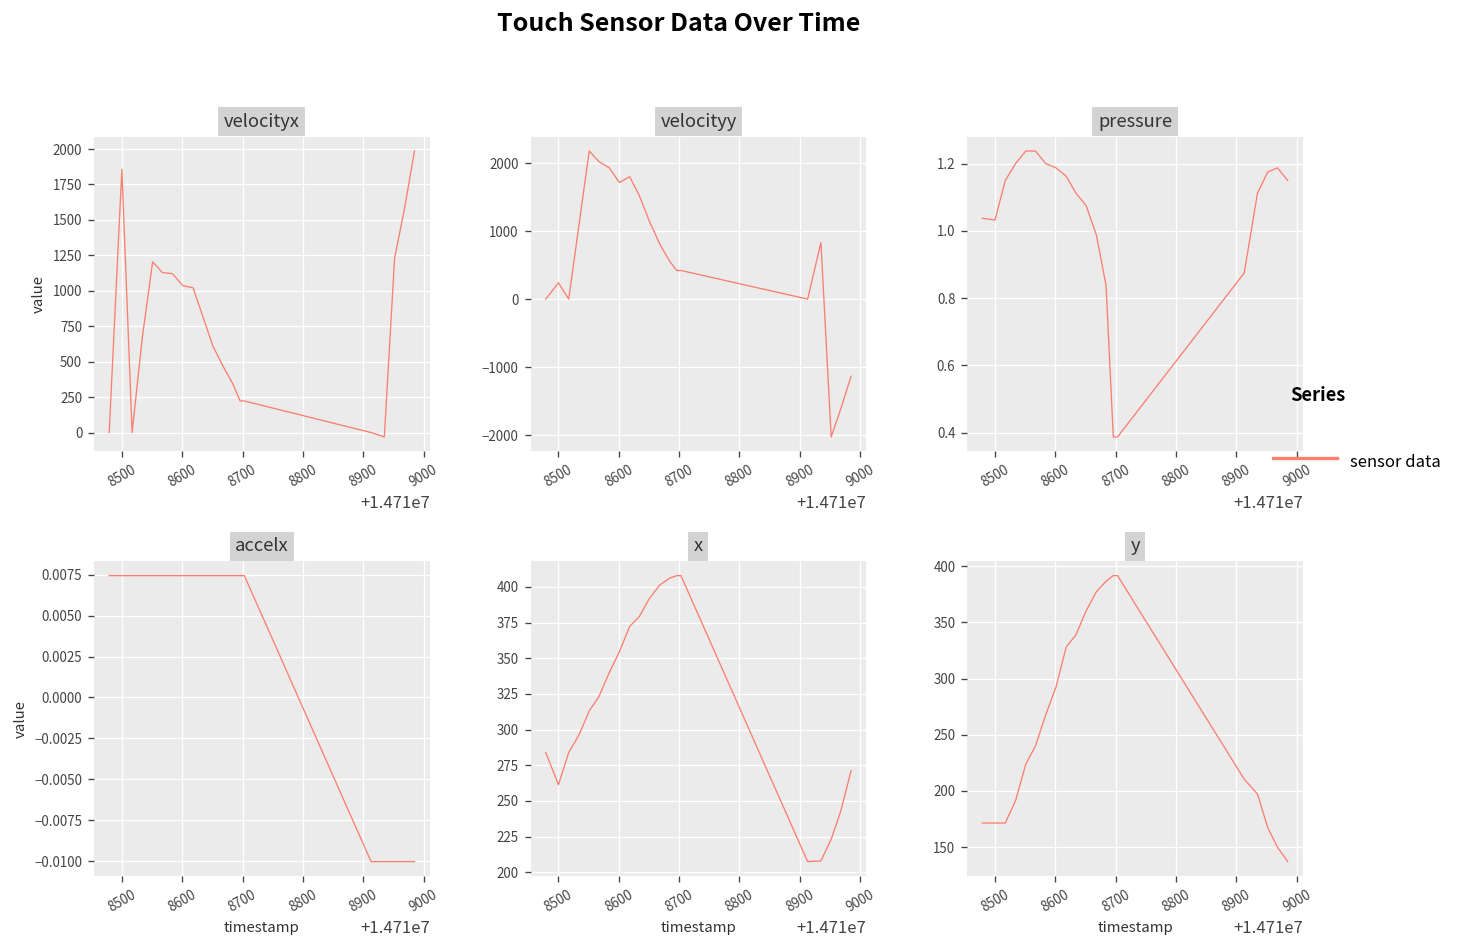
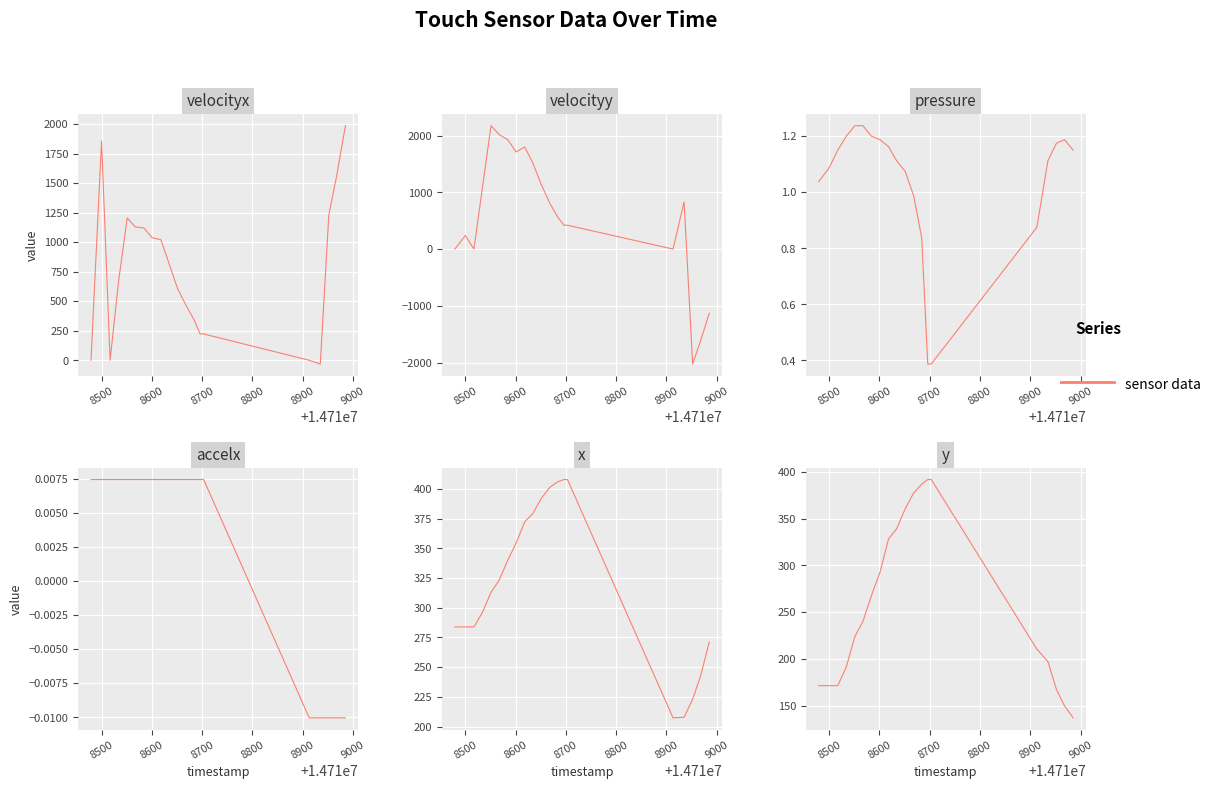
pressure, 8500: 1.03 -> 1.09
x, 8500: 261 -> 284
